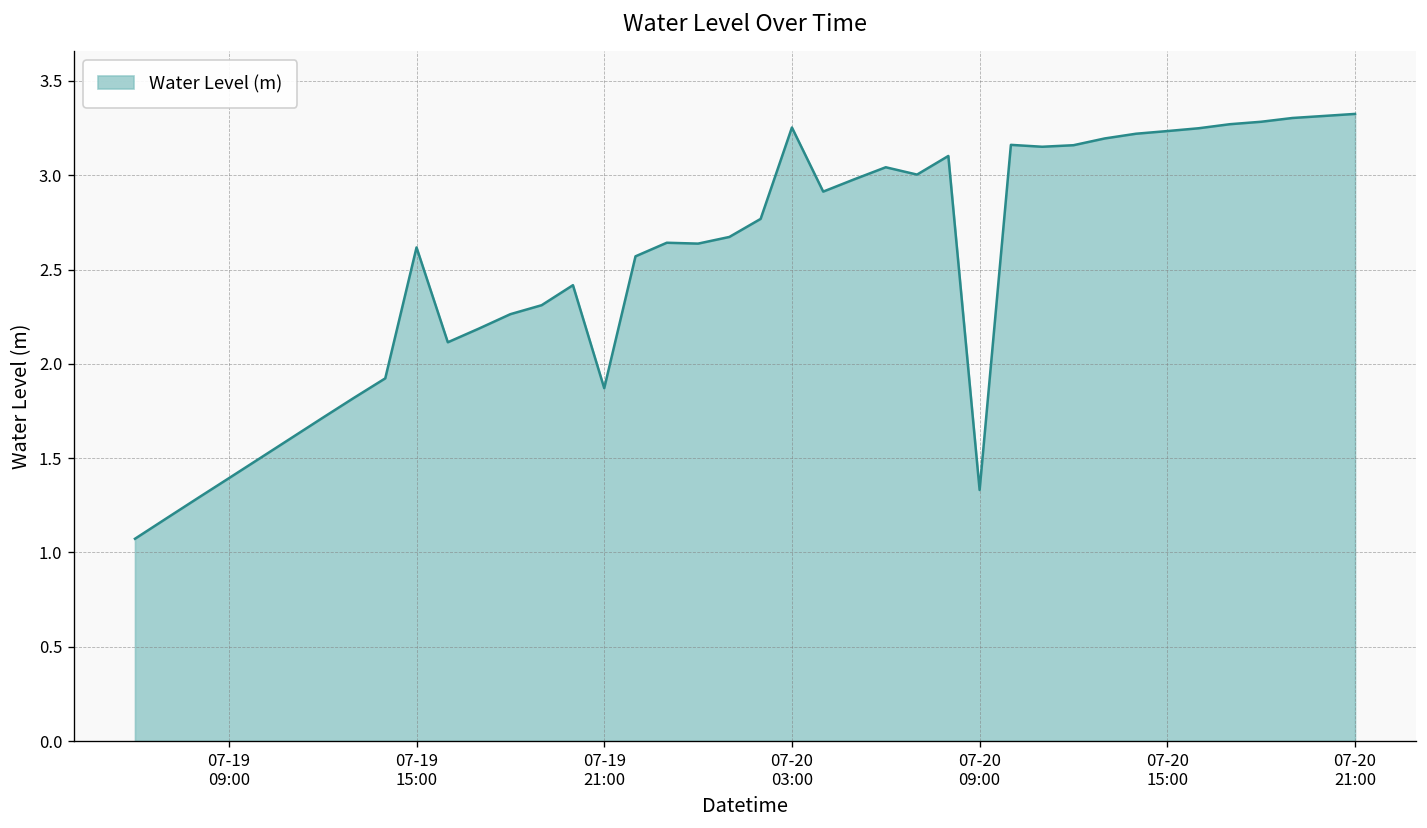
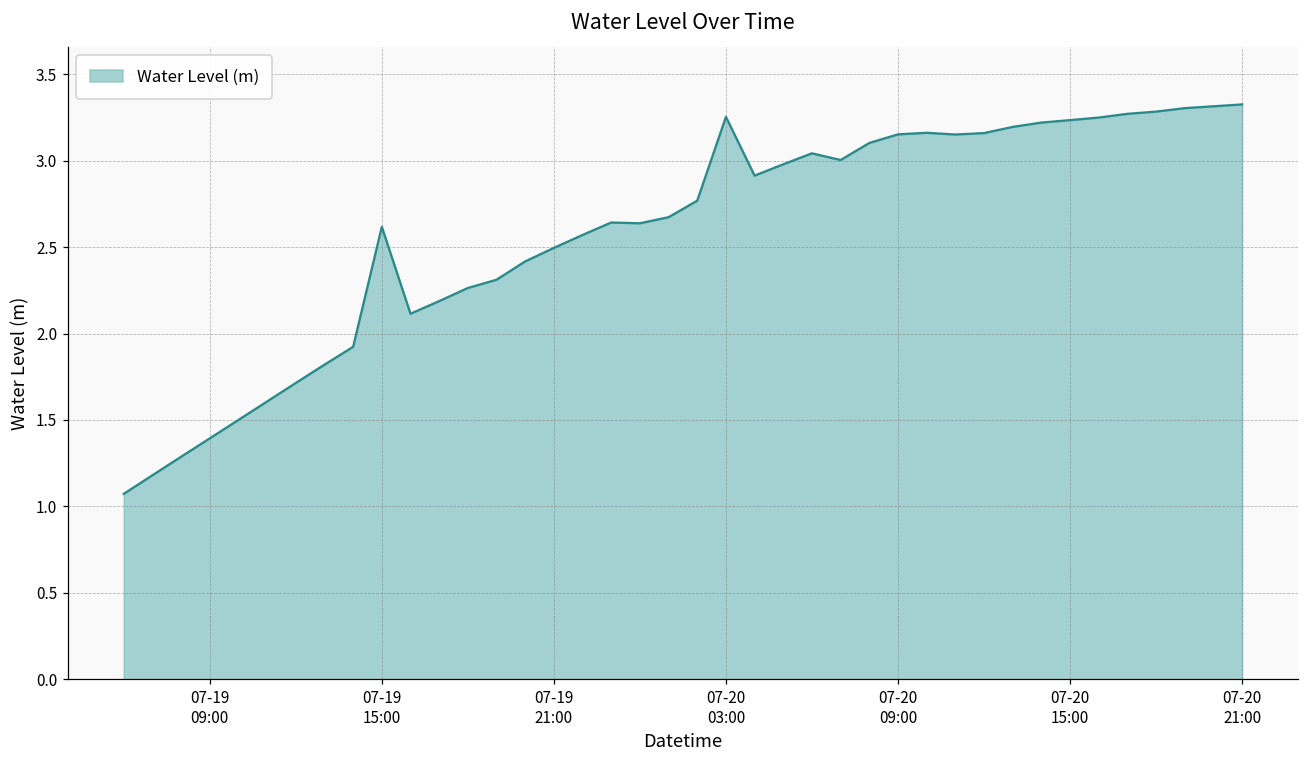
07-19 21:00: 1.87 -> 2.49
07-20 09:00: 1.33 -> 3.15
